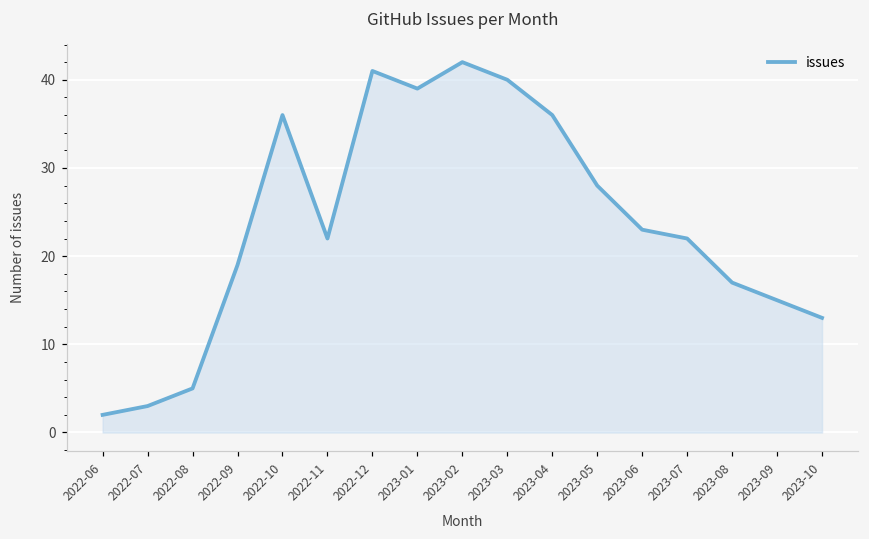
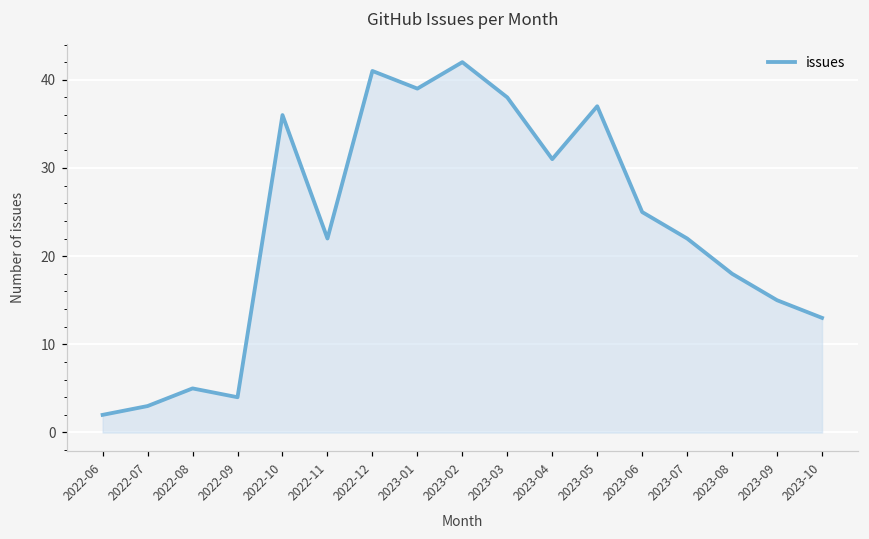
2022-09: 19 -> 4
2023-03: 40 -> 38
2023-04: 36 -> 31
2023-05: 28 -> 37
2023-06: 23 -> 25
2023-08: 17 -> 18
